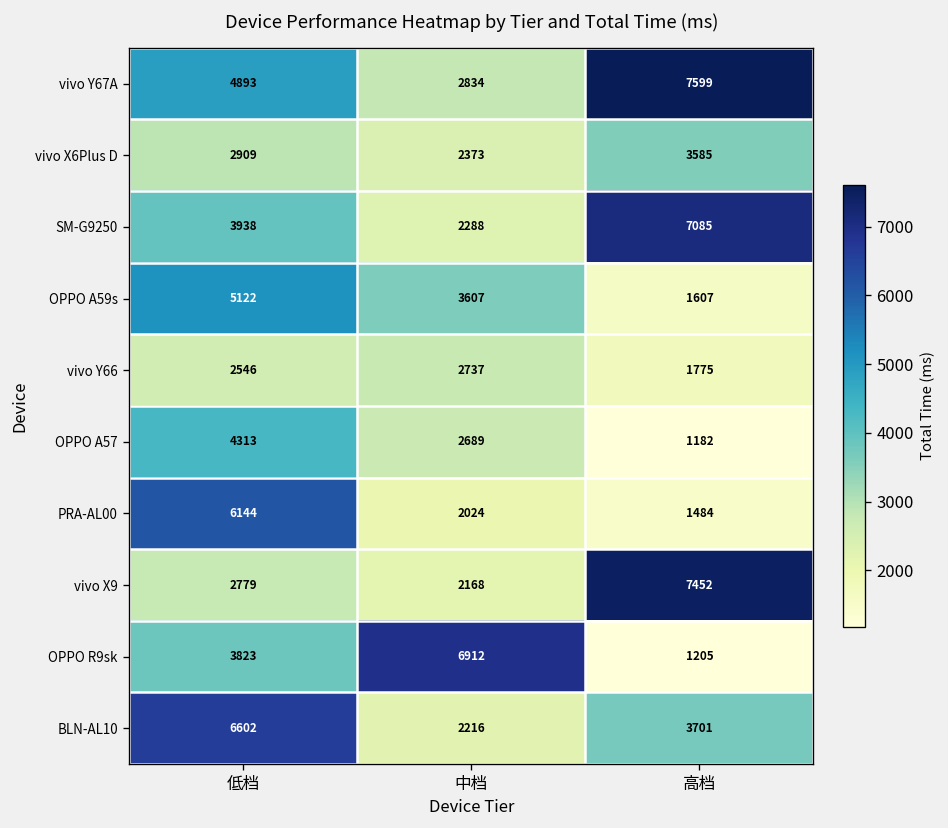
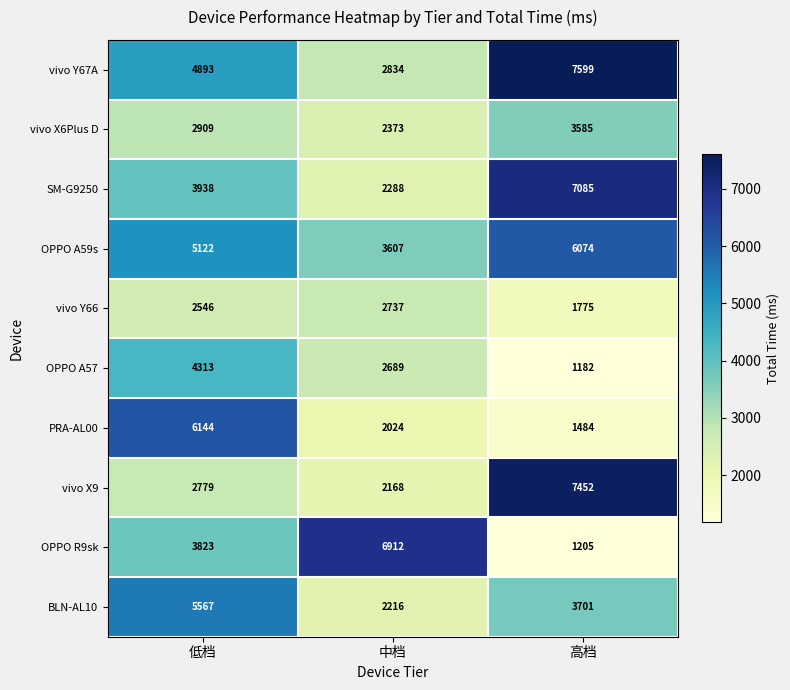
OPPO A59s, 高档: 1607 -> 6074
BLN-AL10, 低档: 6602 -> 5567
